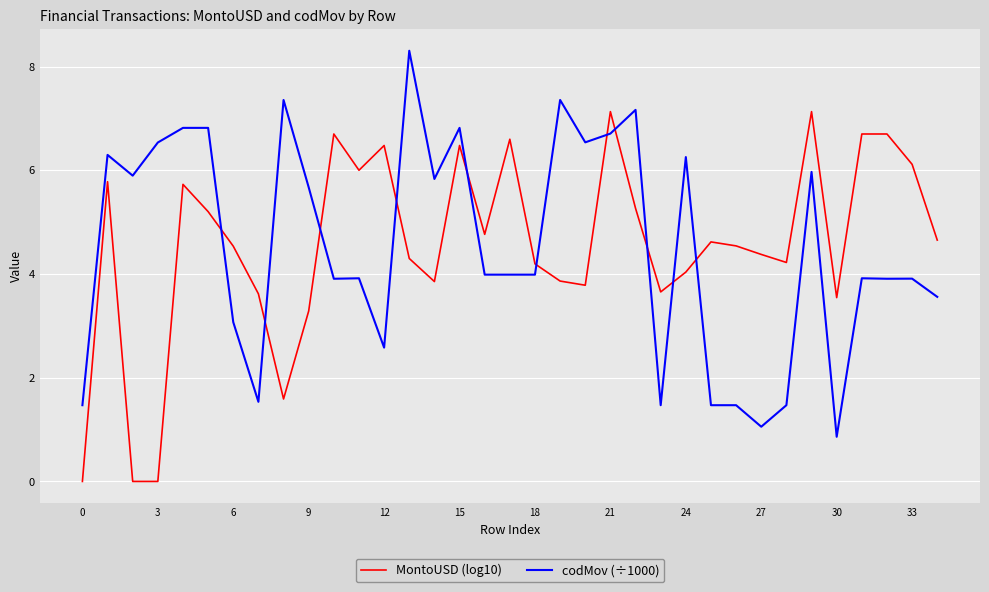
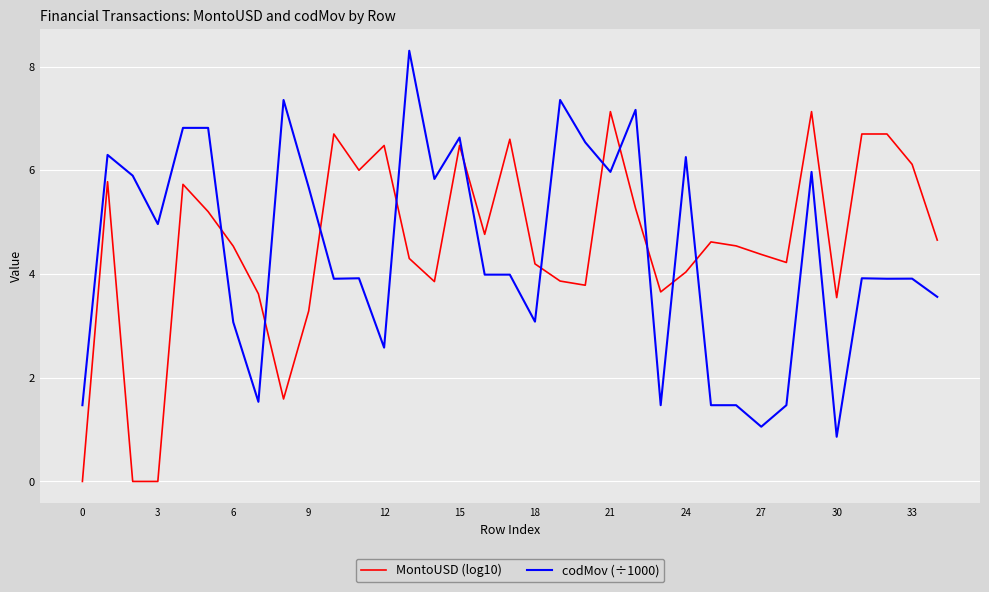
codMov (÷1000), 3: 6.5 -> 5.0
codMov (÷1000), 15: 6.8 -> 6.6
codMov (÷1000), 18: 4.0 -> 3.1
codMov (÷1000), 21: 6.7 -> 6.0
